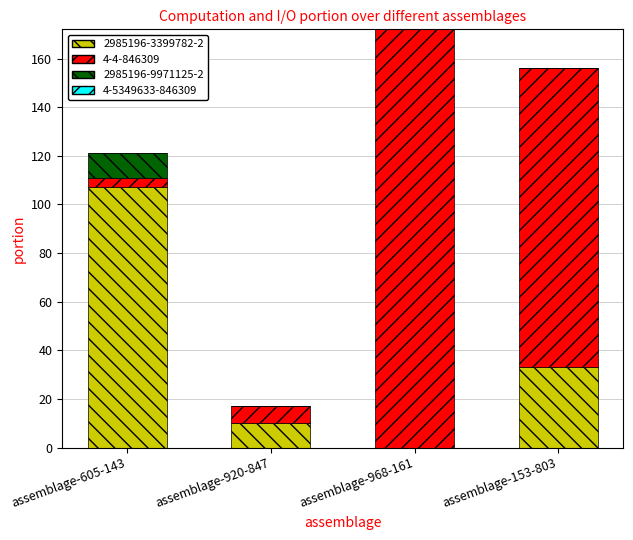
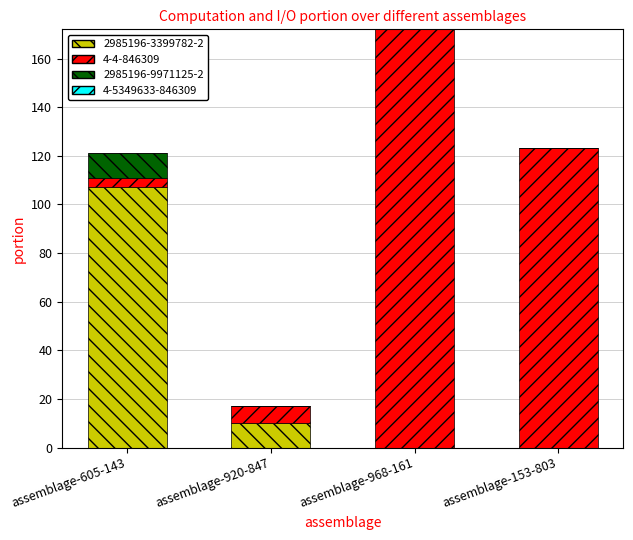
2985196-3399782-2, assemblage-153-803: 33 -> 0
